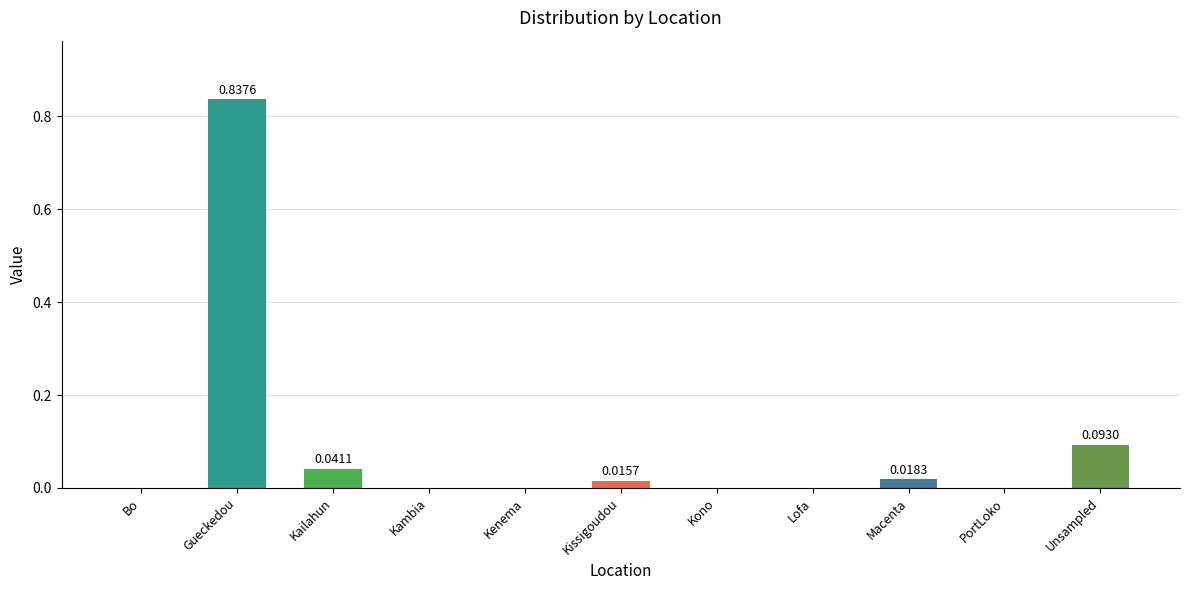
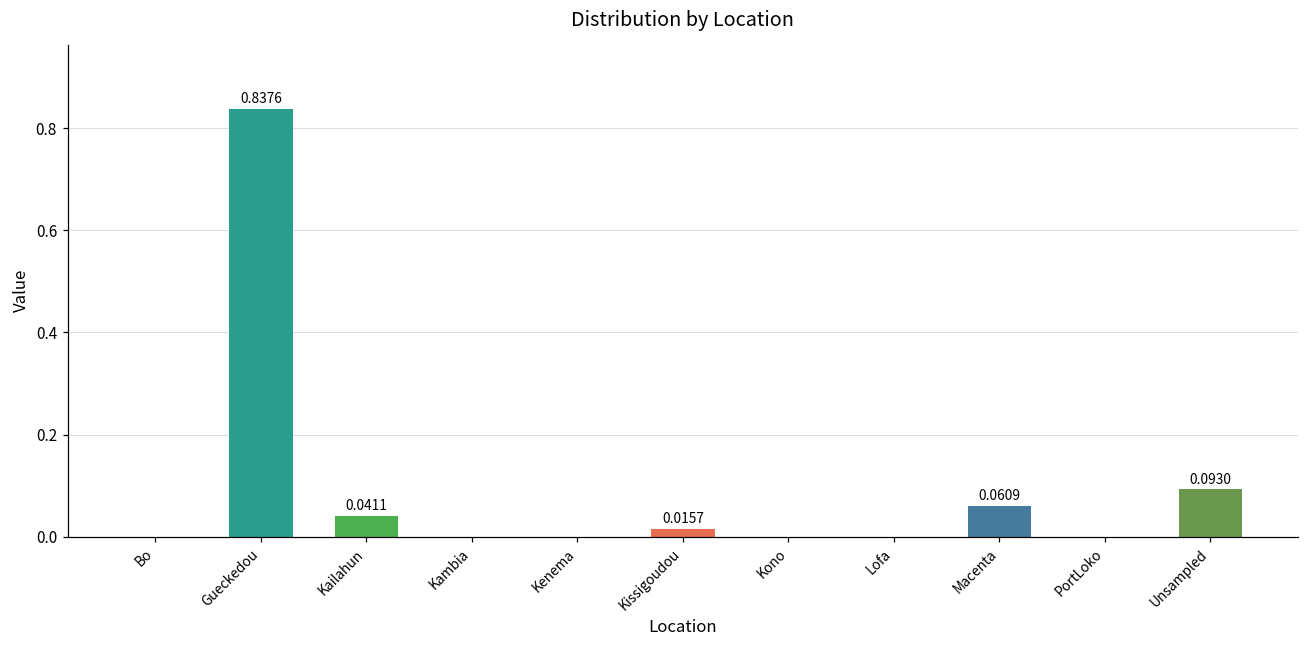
Macenta: 0.0183 -> 0.0609
